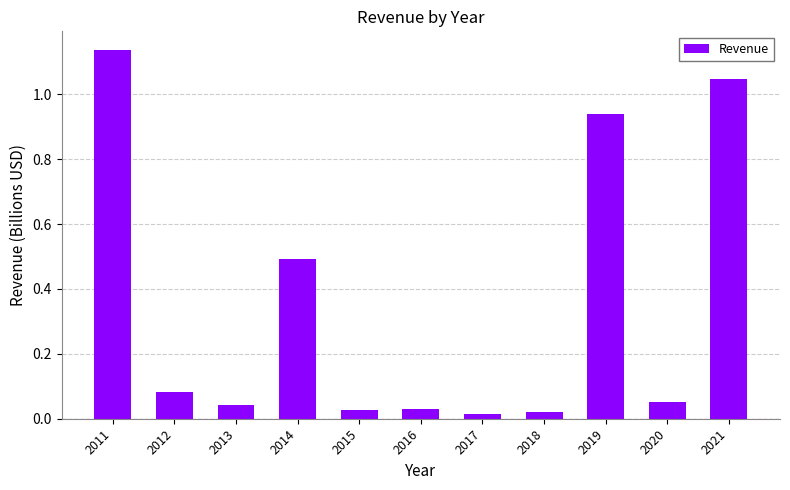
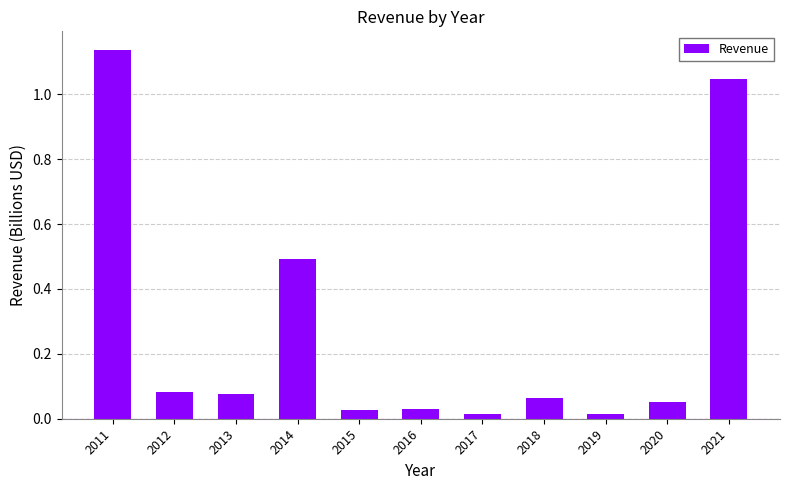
2013: 0.04 -> 0.08
2018: 0.02 -> 0.06
2019: 0.94 -> 0.01
